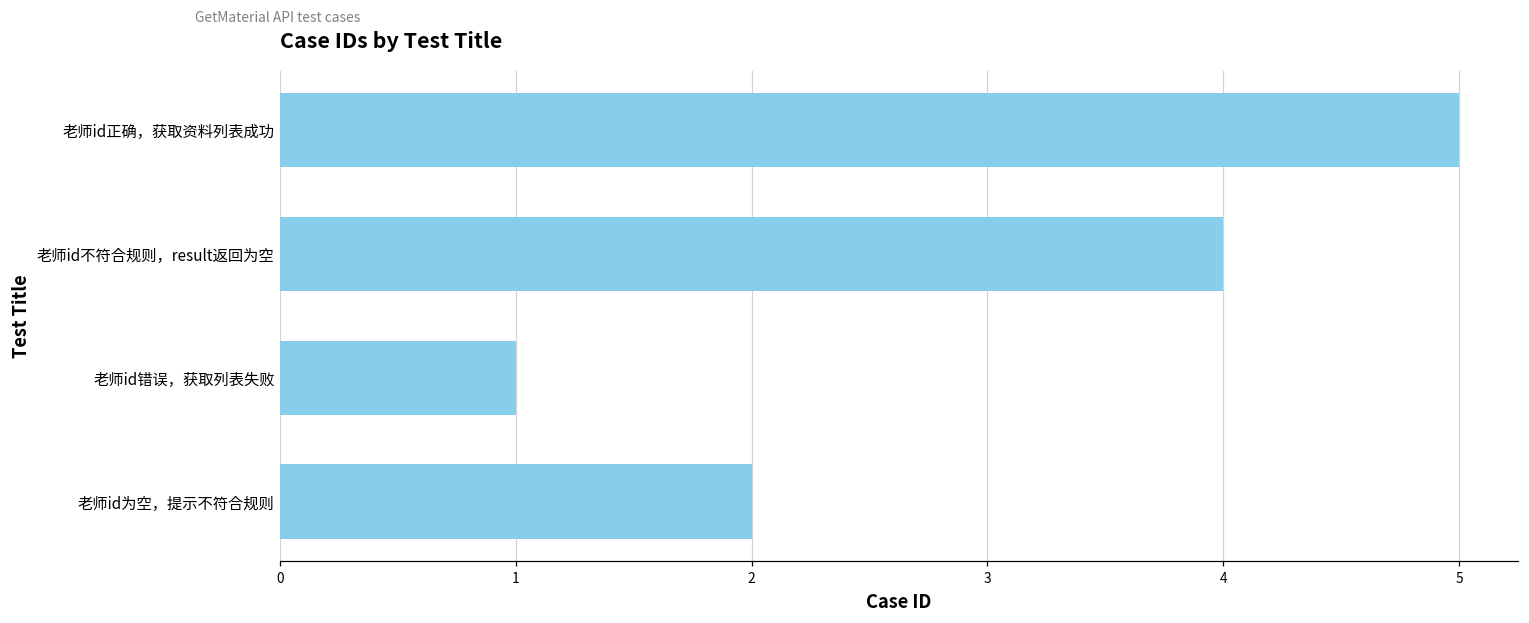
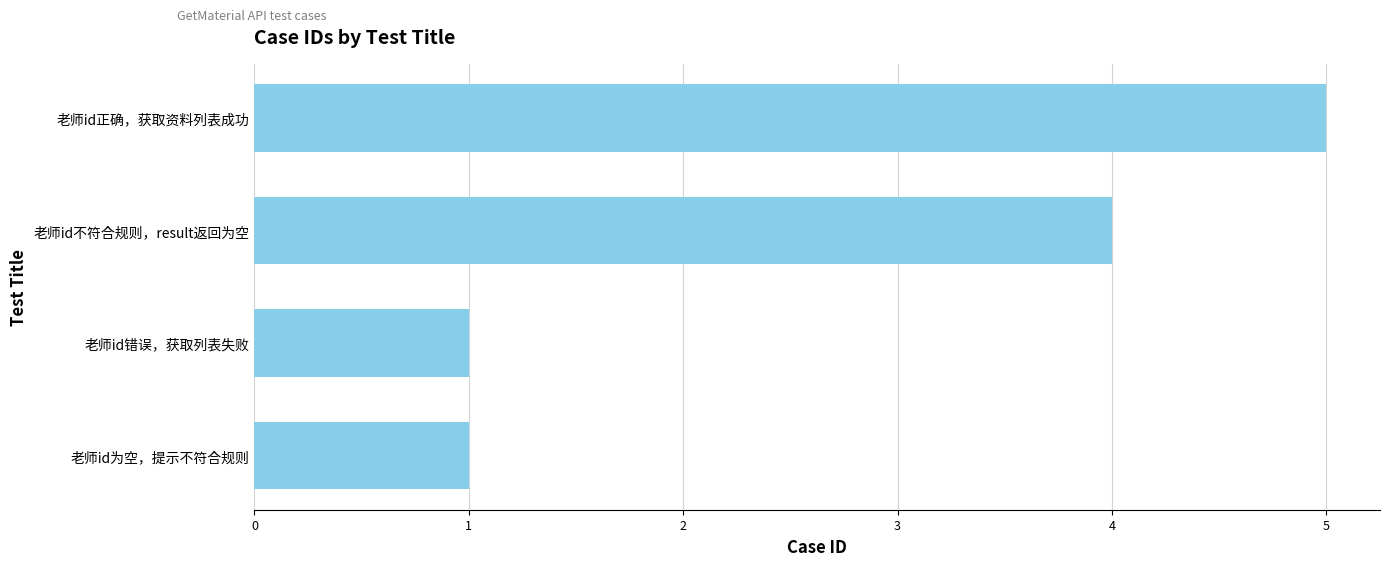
老师id为空，提示不符合规则: 2 -> 1
